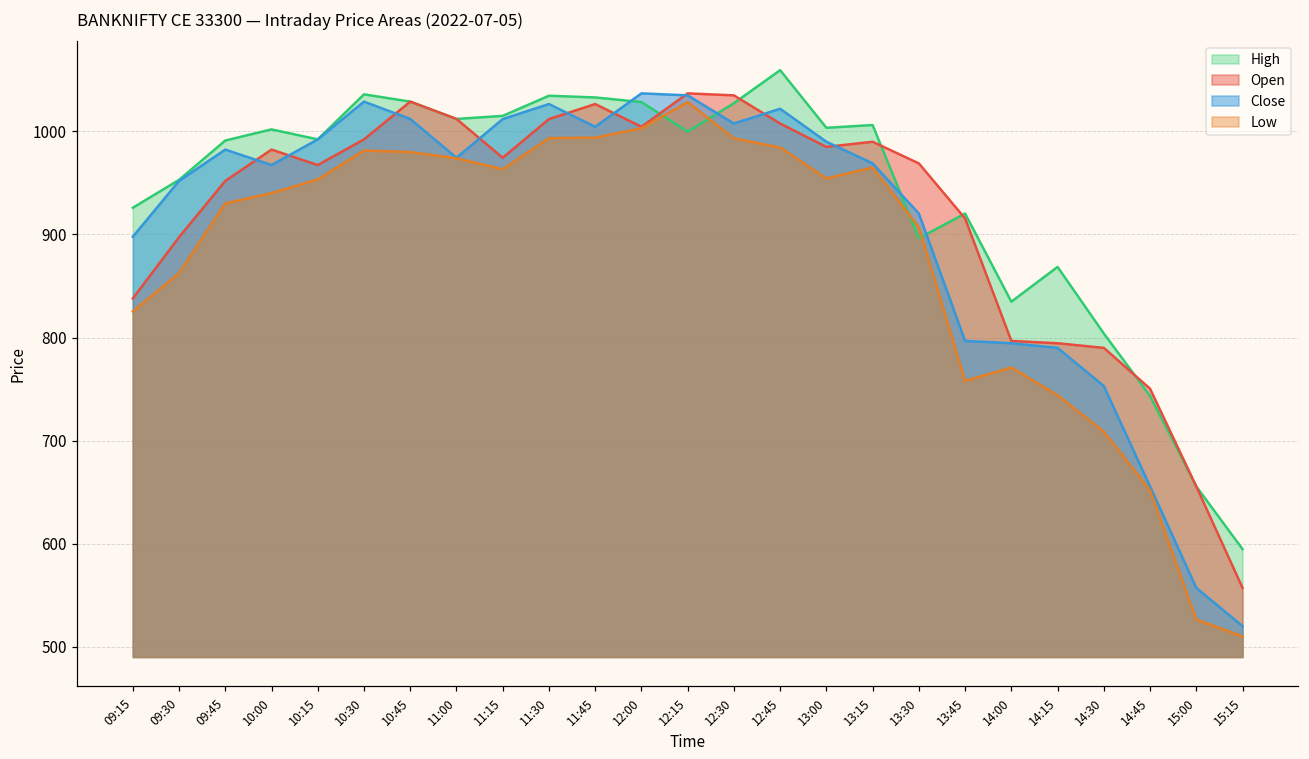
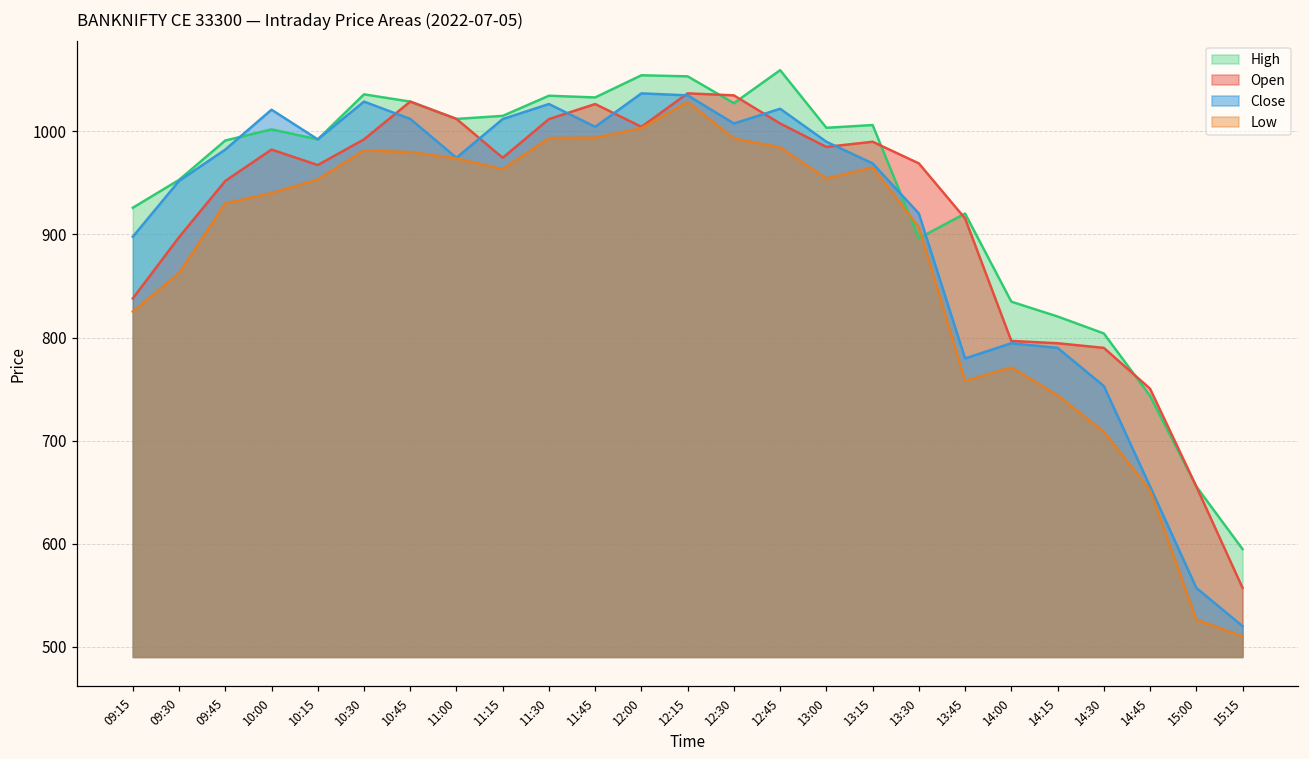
Close, 10:00: 970 -> 1020
High, 12:00: 1030 -> 1050
High, 12:15: 1000 -> 1050
Close, 13:45: 800 -> 780
High, 14:15: 870 -> 820
